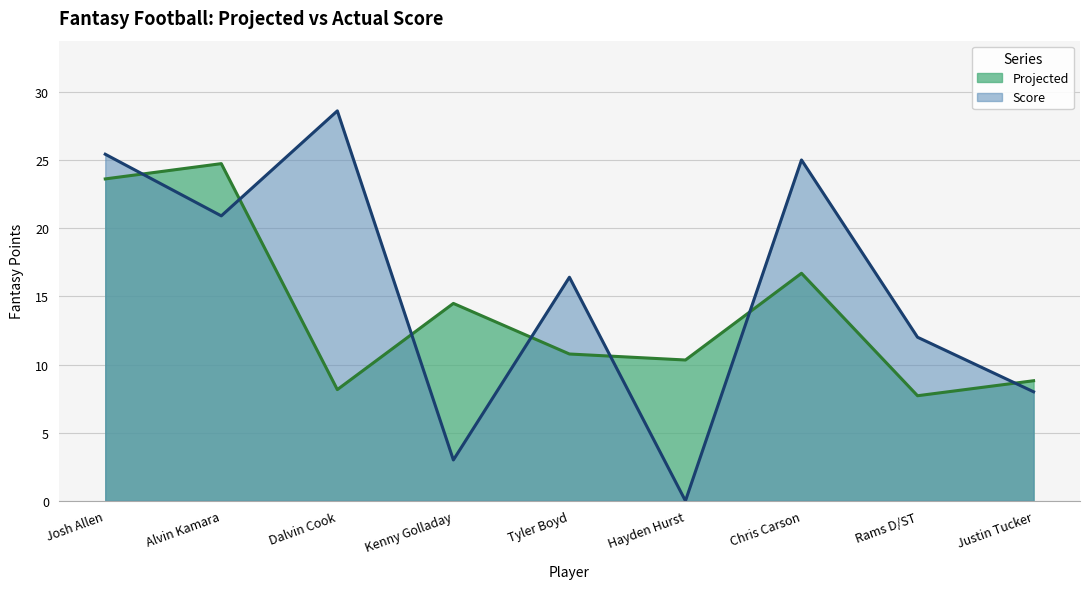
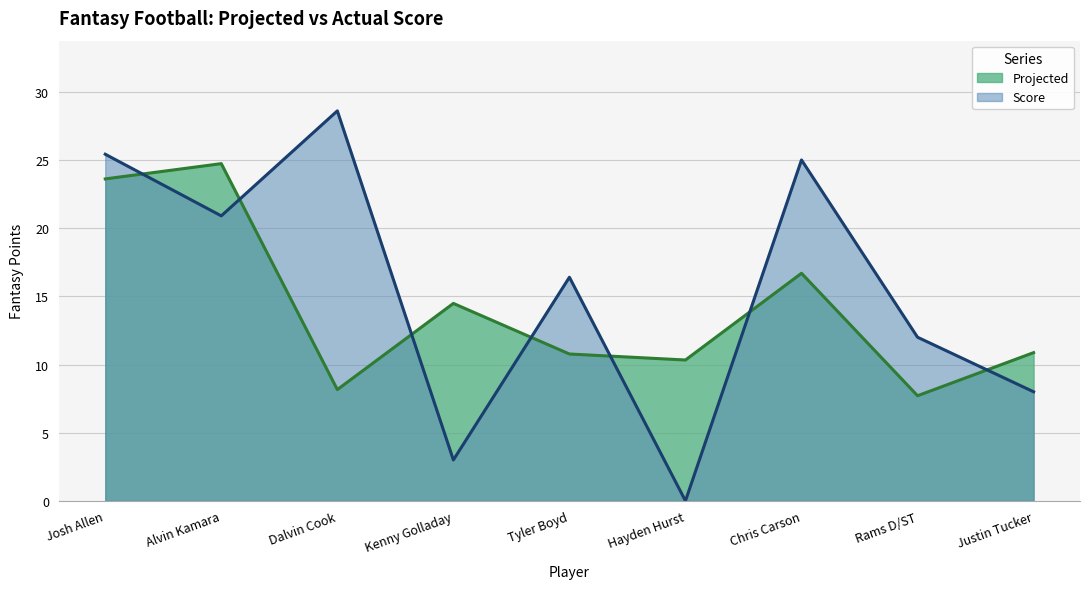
Projected, Justin Tucker: 8.8 -> 10.9
